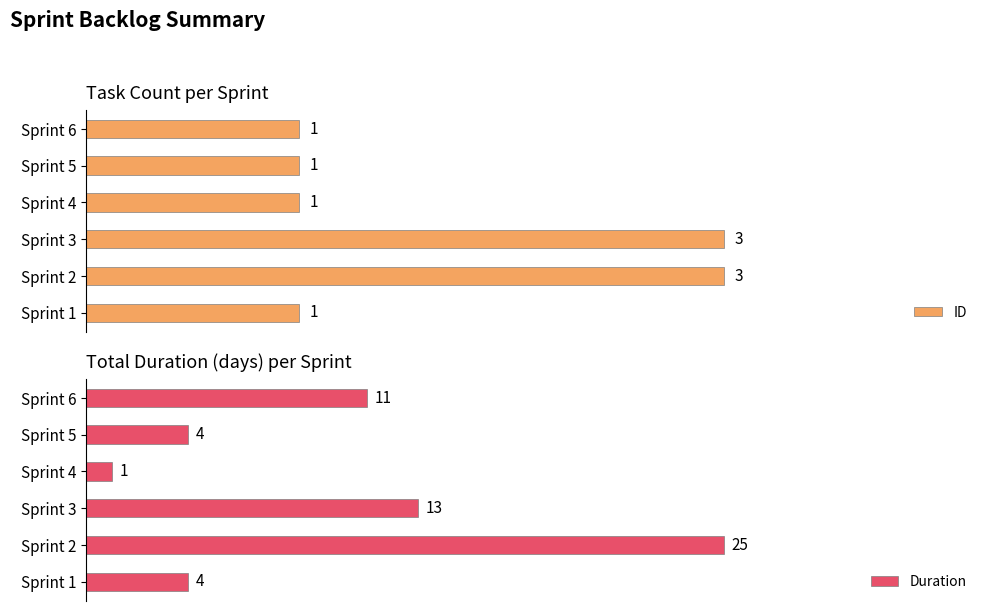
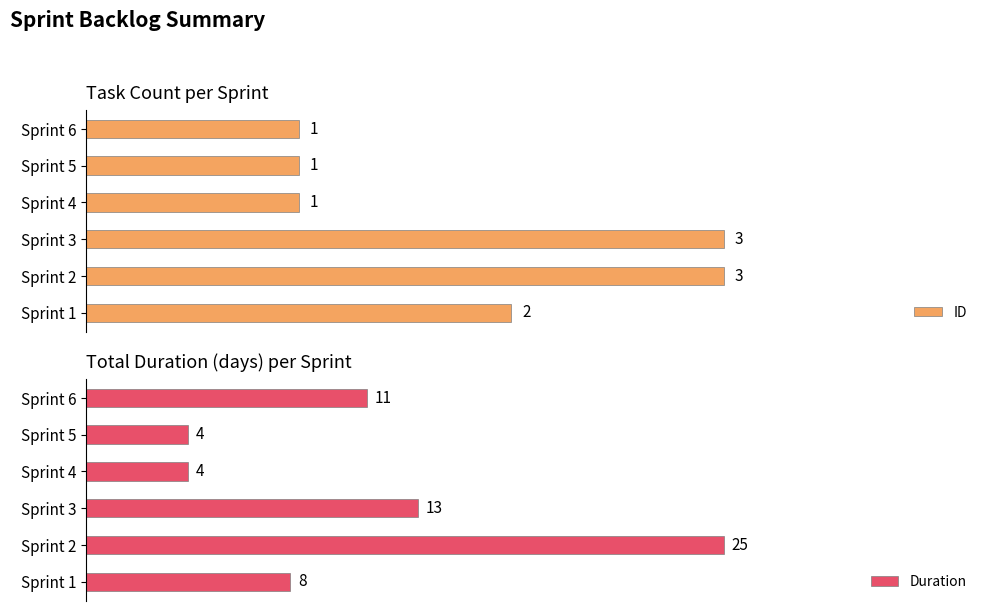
Task Count per Sprint, Sprint 1: 1 -> 2
Total Duration (days) per Sprint, Sprint 4: 1 -> 4
Total Duration (days) per Sprint, Sprint 1: 4 -> 8
